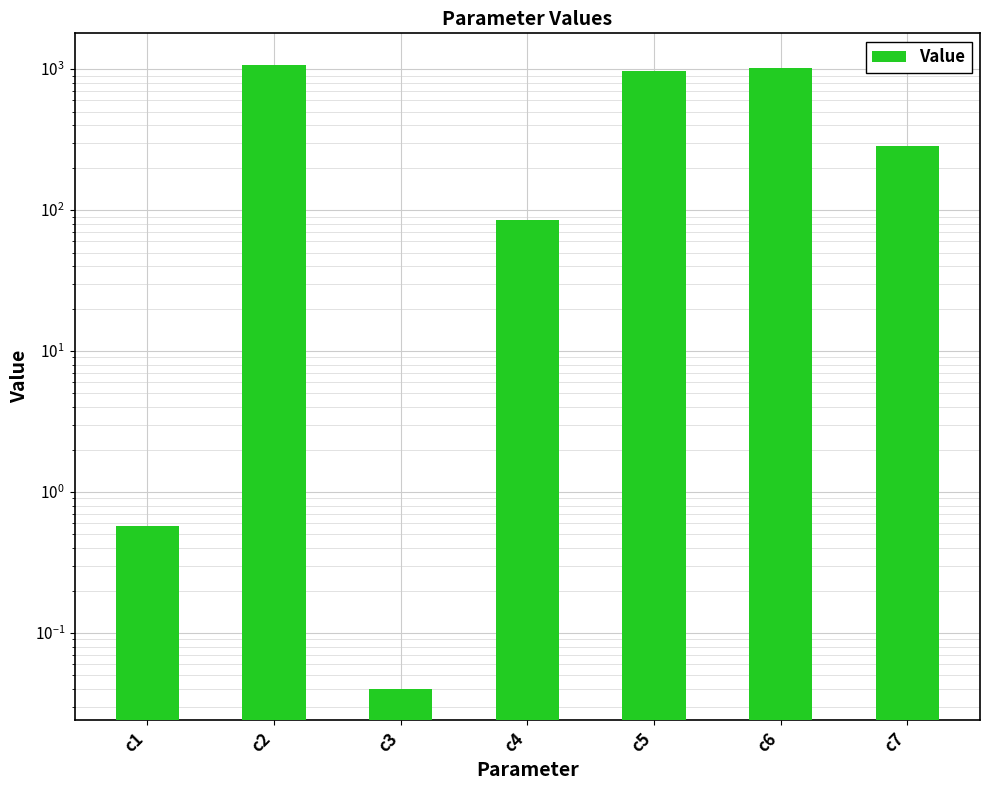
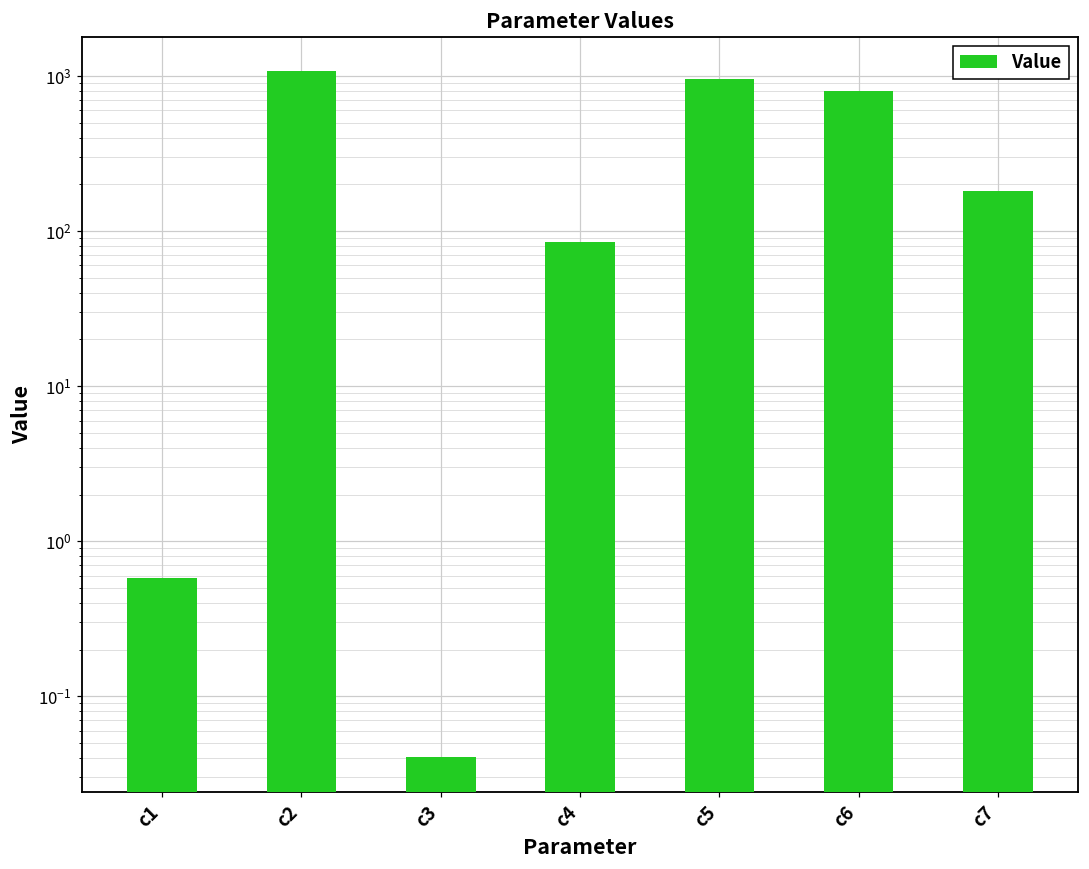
c6: 1000 -> 800
c7: 280 -> 180
